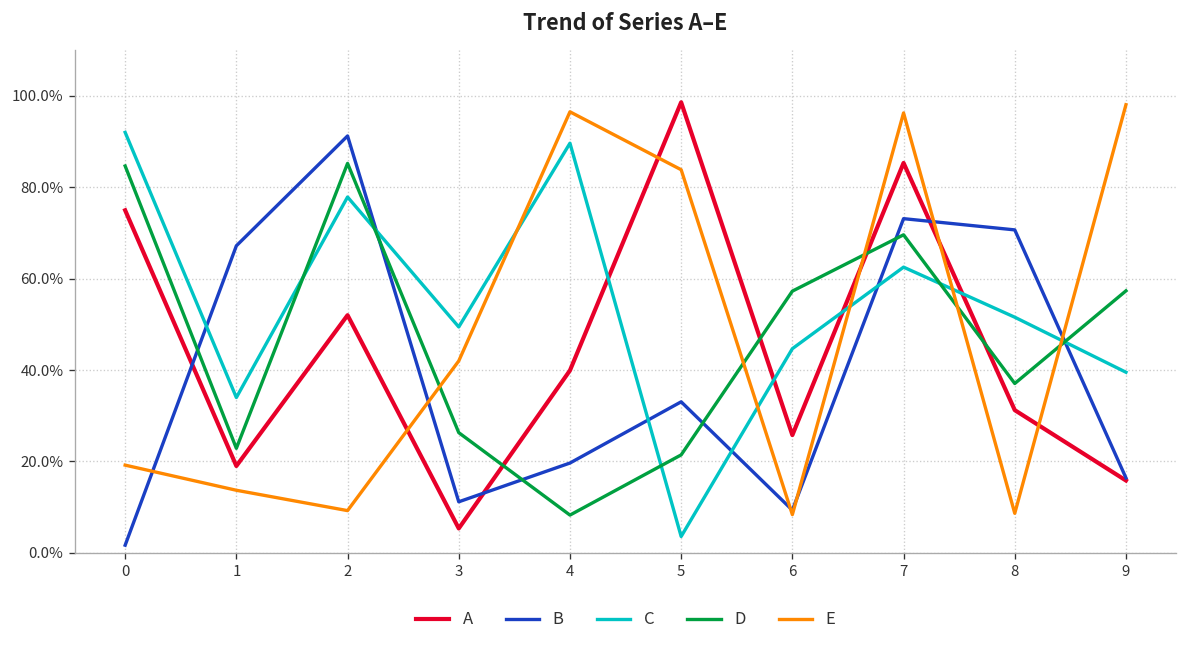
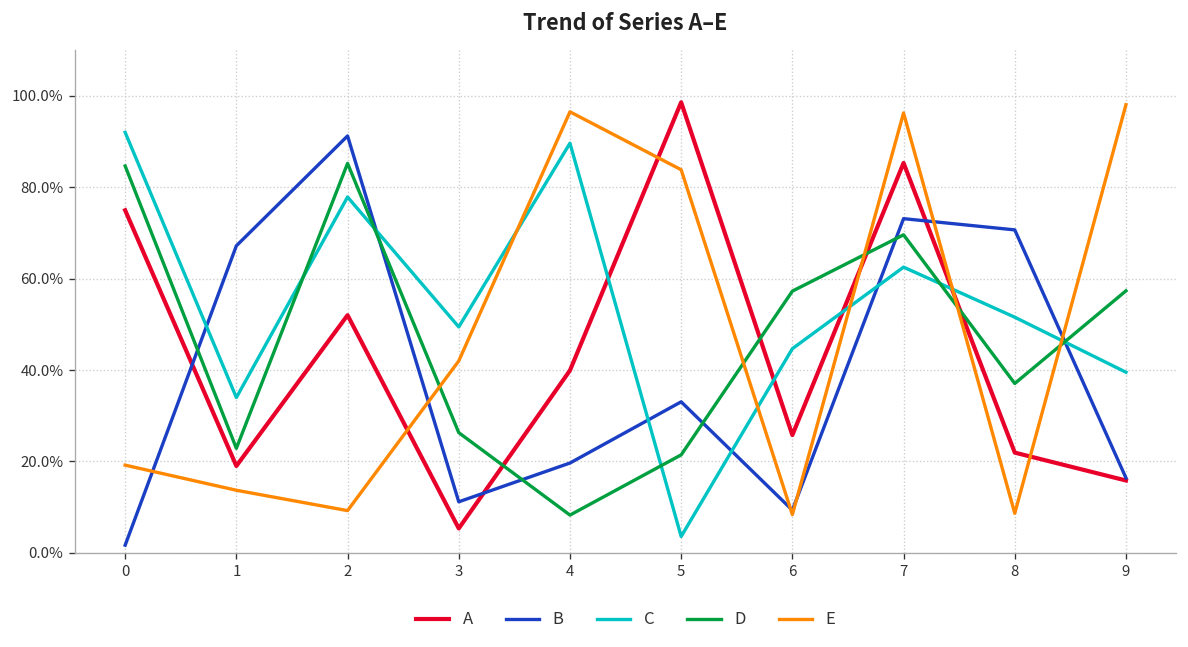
A, 8: 31% -> 22%
